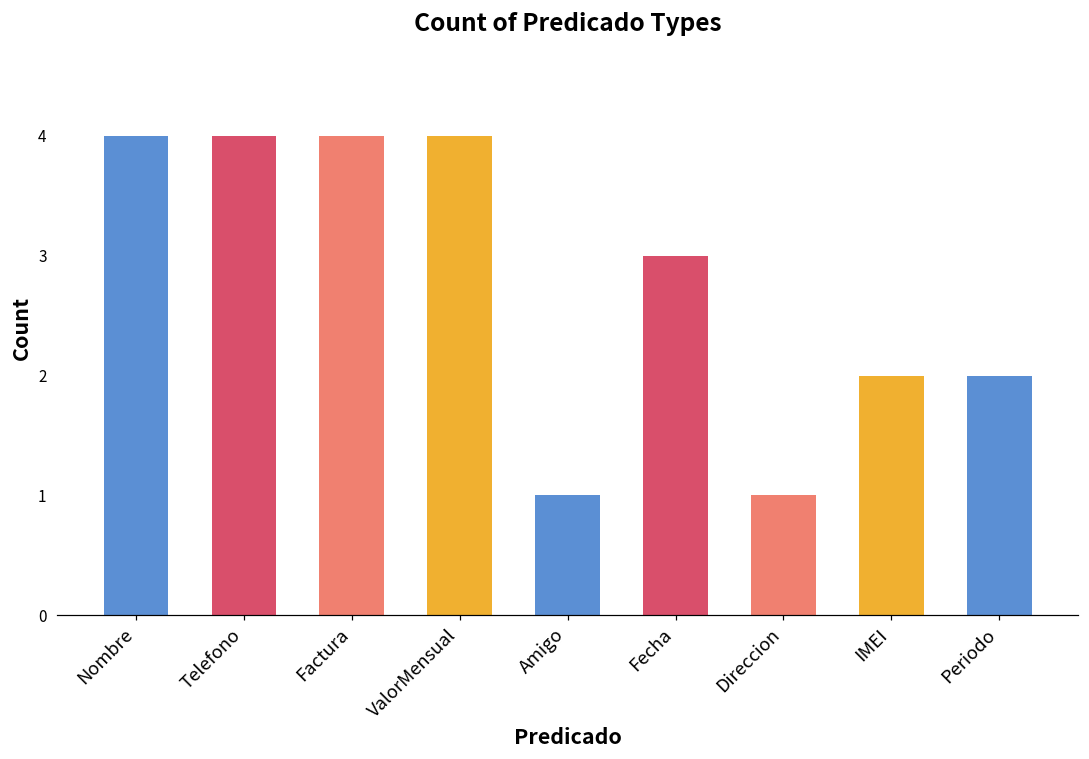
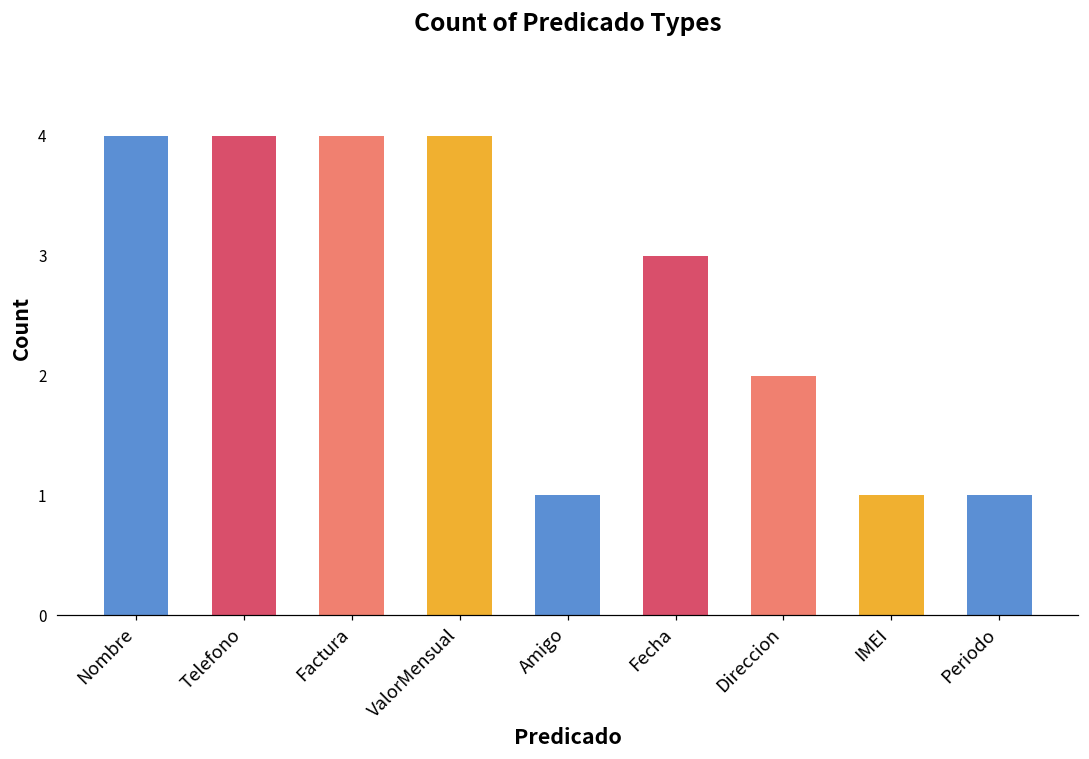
Direccion: 1 -> 2
IMEI: 2 -> 1
Periodo: 2 -> 1
